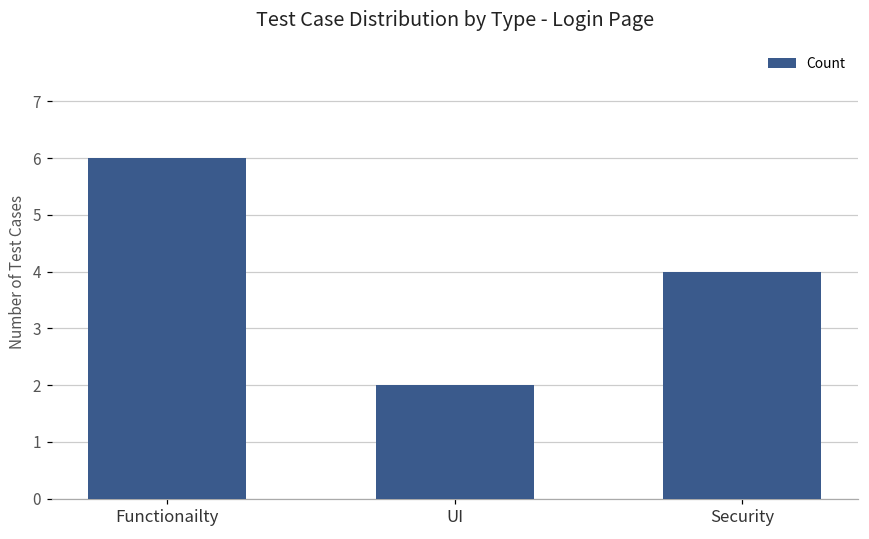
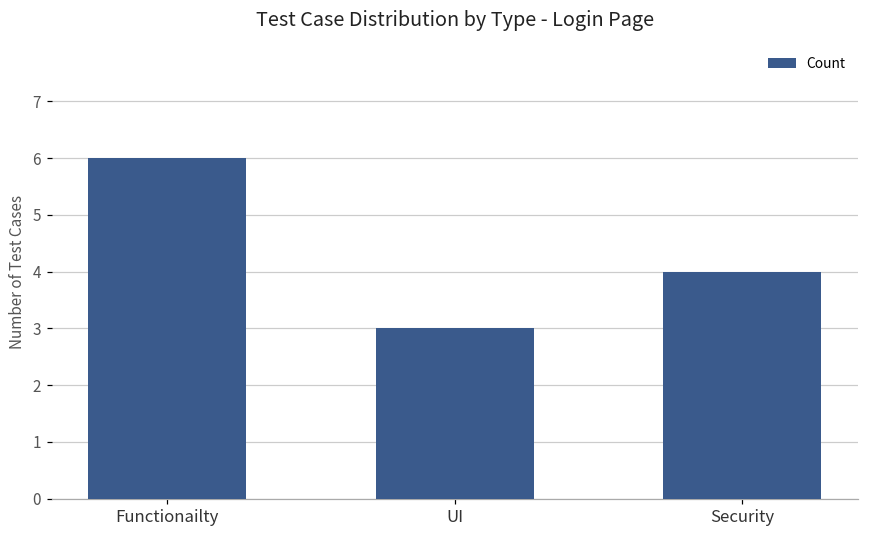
UI: 2 -> 3
